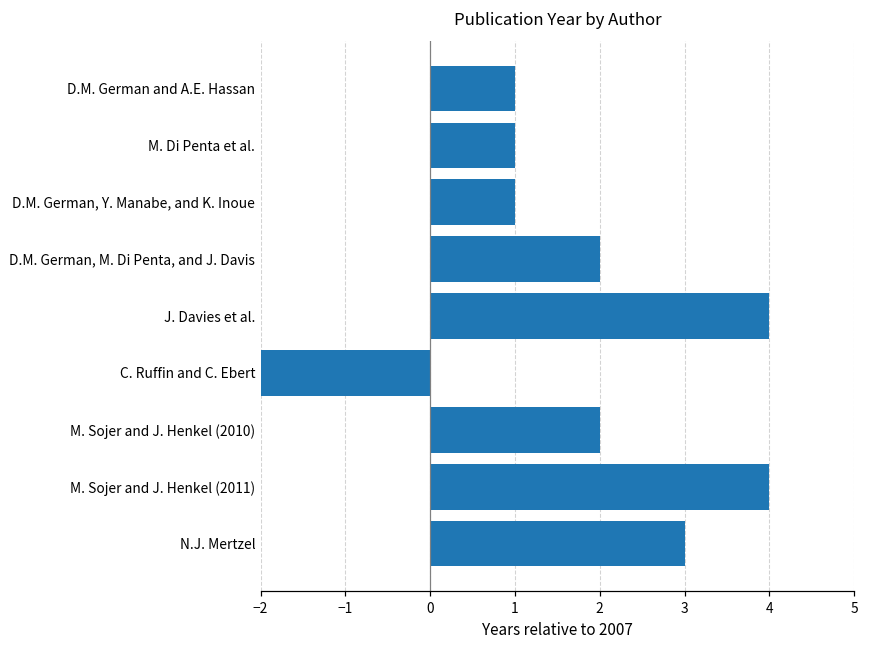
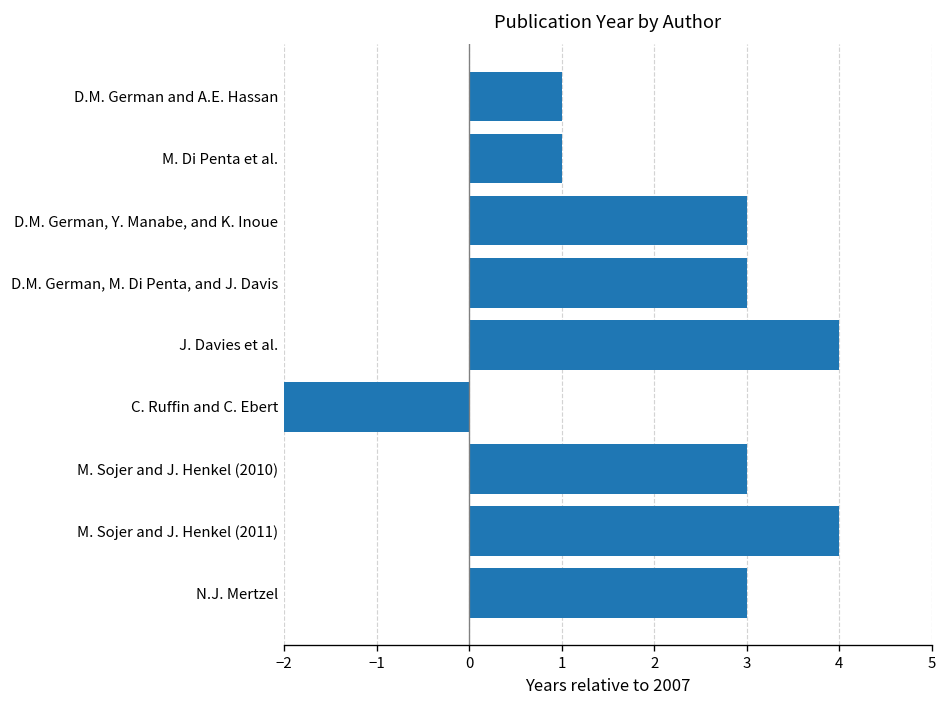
D.M. German, Y. Manabe, and K. Inoue: 1.0 -> 3.0
D.M. German, M. Di Penta, and J. Davis: 2.0 -> 3.0
M. Sojer and J. Henkel (2010): 2.0 -> 3.0
